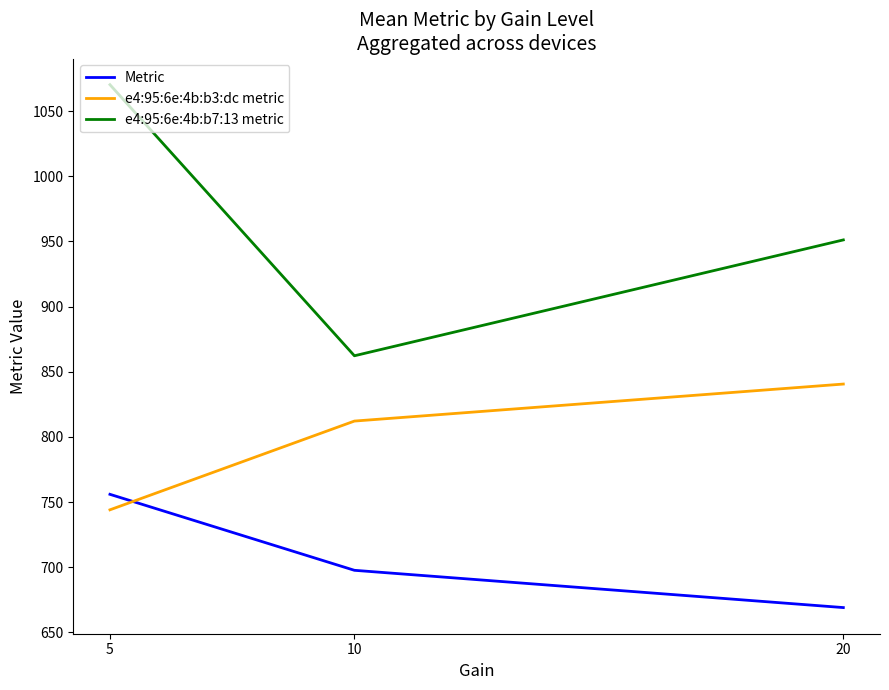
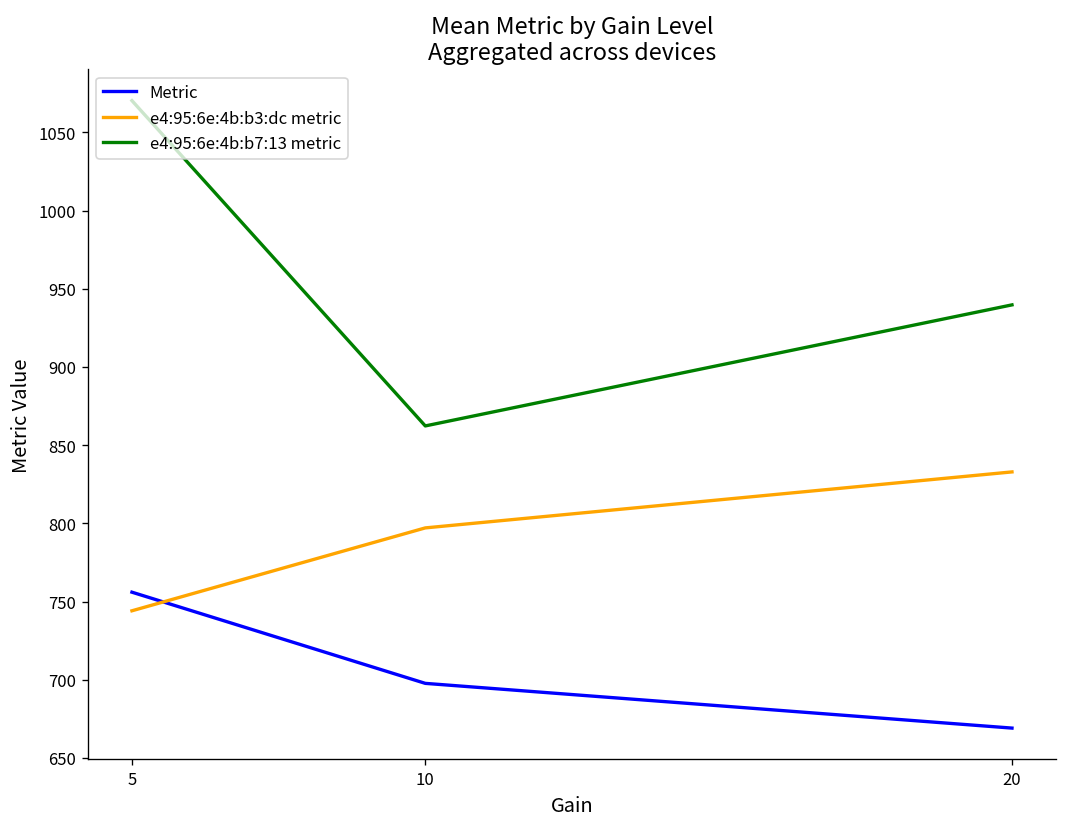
e4:95:6e:4b:b3:dc metric, 10: 812 -> 797
e4:95:6e:4b:b3:dc metric, 20: 841 -> 833
e4:95:6e:4b:b7:13 metric, 20: 951 -> 940
